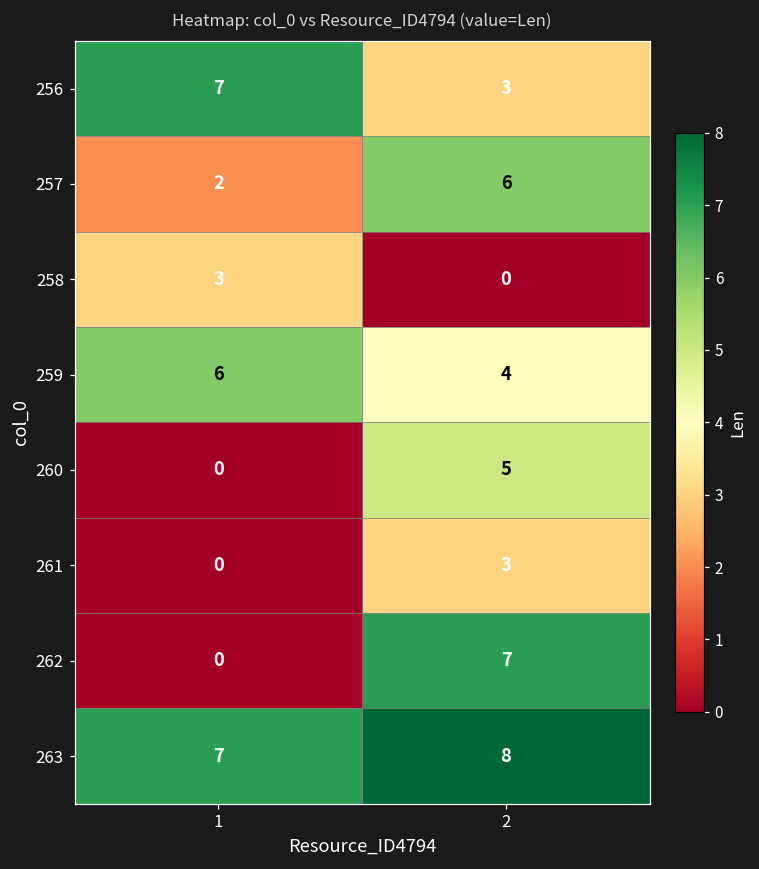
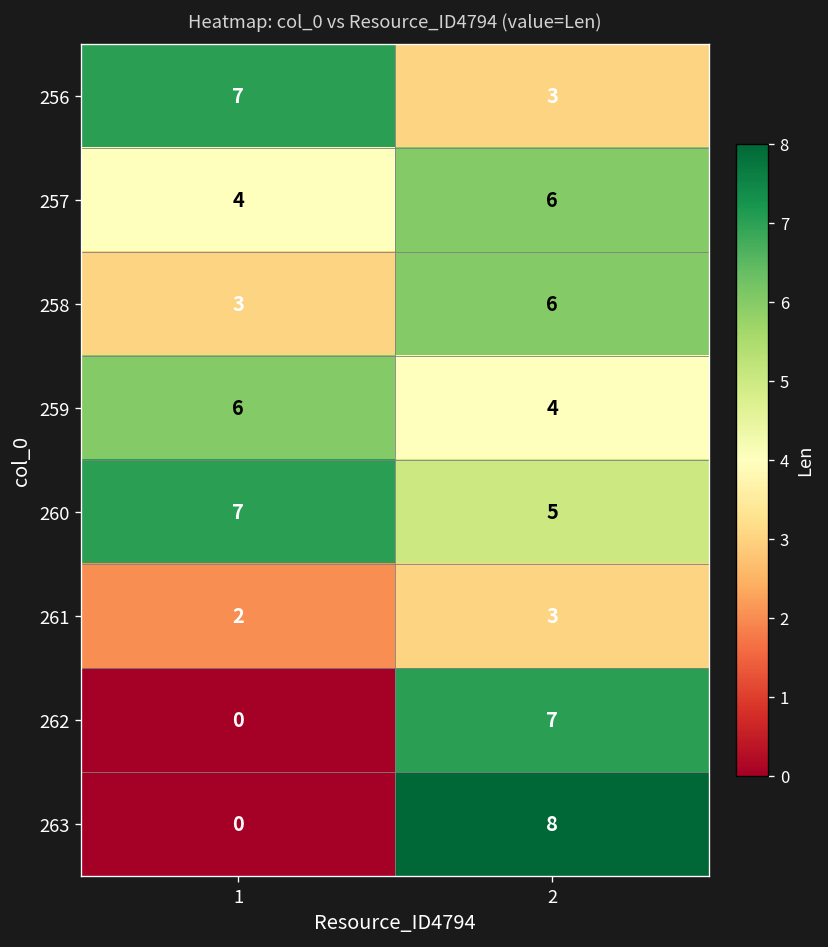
257, 1: 2 -> 4
258, 2: 0 -> 6
260, 1: 0 -> 7
261, 1: 0 -> 2
263, 1: 7 -> 0
